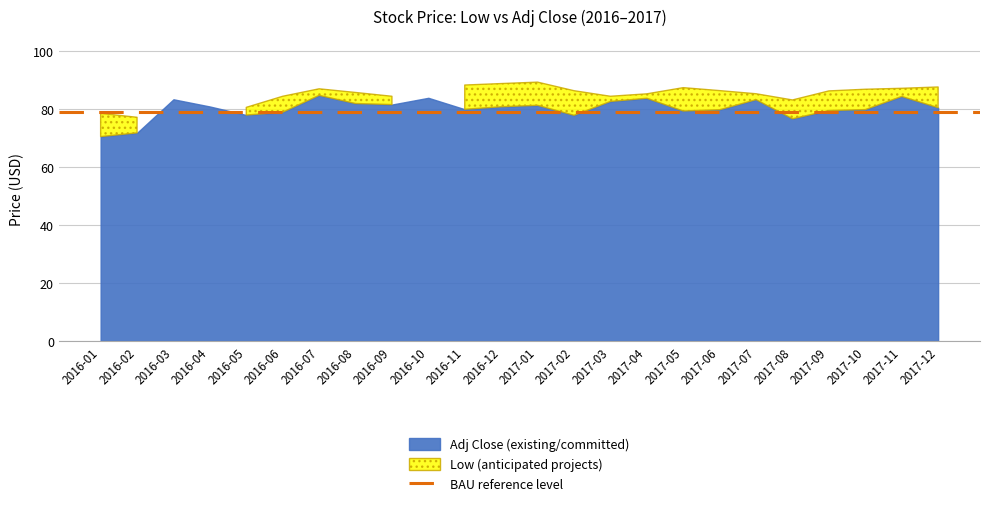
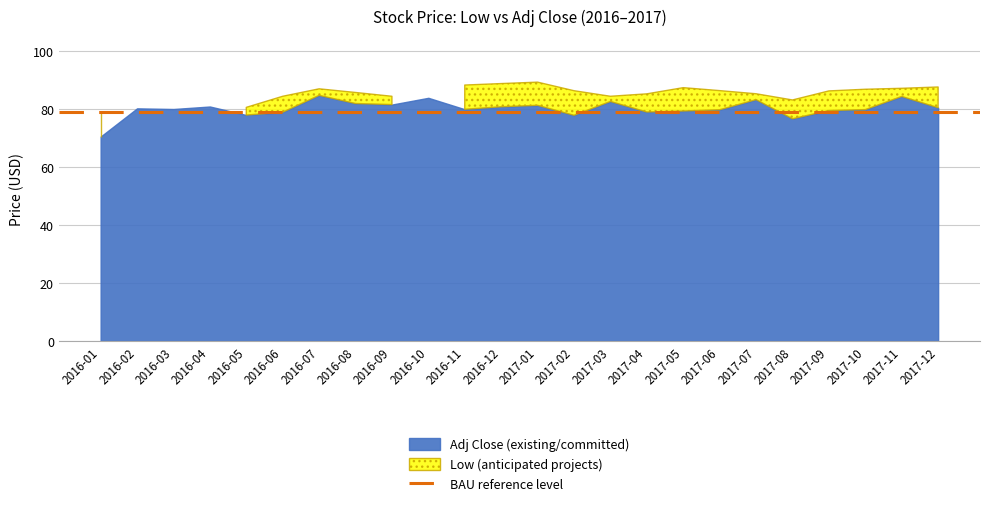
2016-02: 72 -> 80
2016-03: 83 -> 80
2017-04: 84 -> 79
